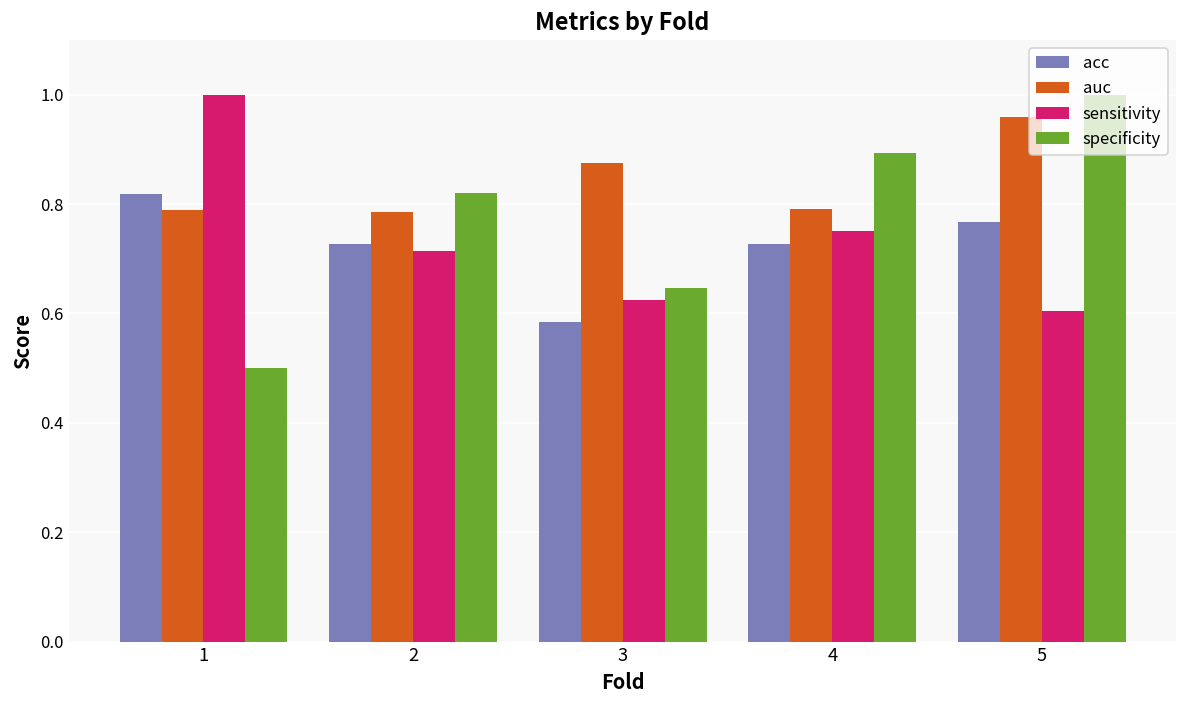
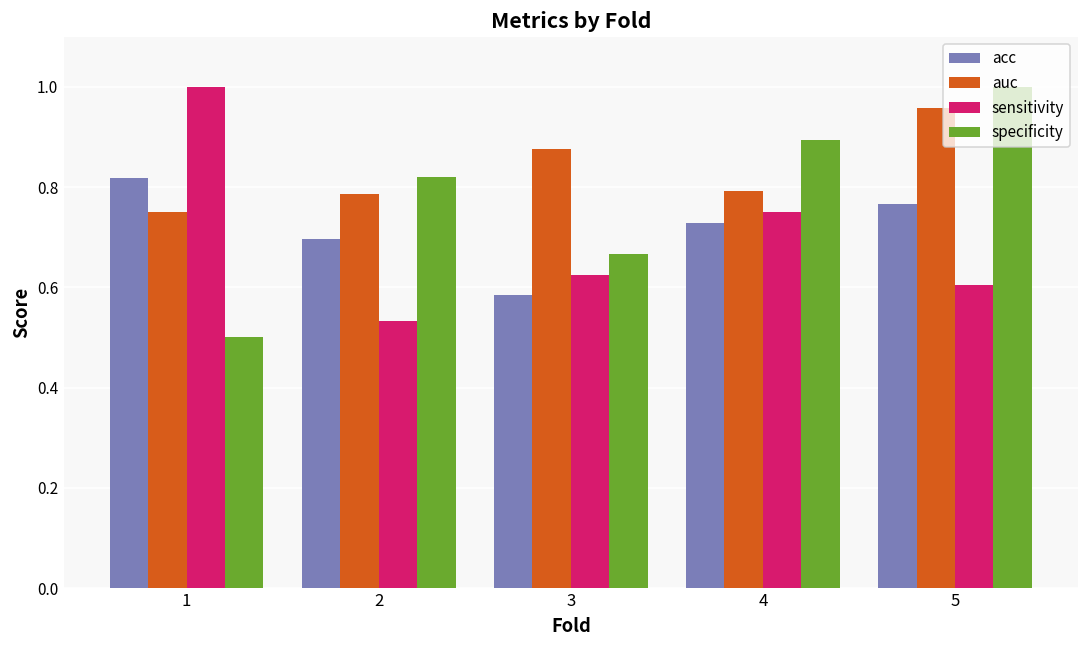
auc, 1: 0.79 -> 0.75
acc, 2: 0.73 -> 0.70
sensitivity, 2: 0.71 -> 0.53
specificity, 3: 0.65 -> 0.67
